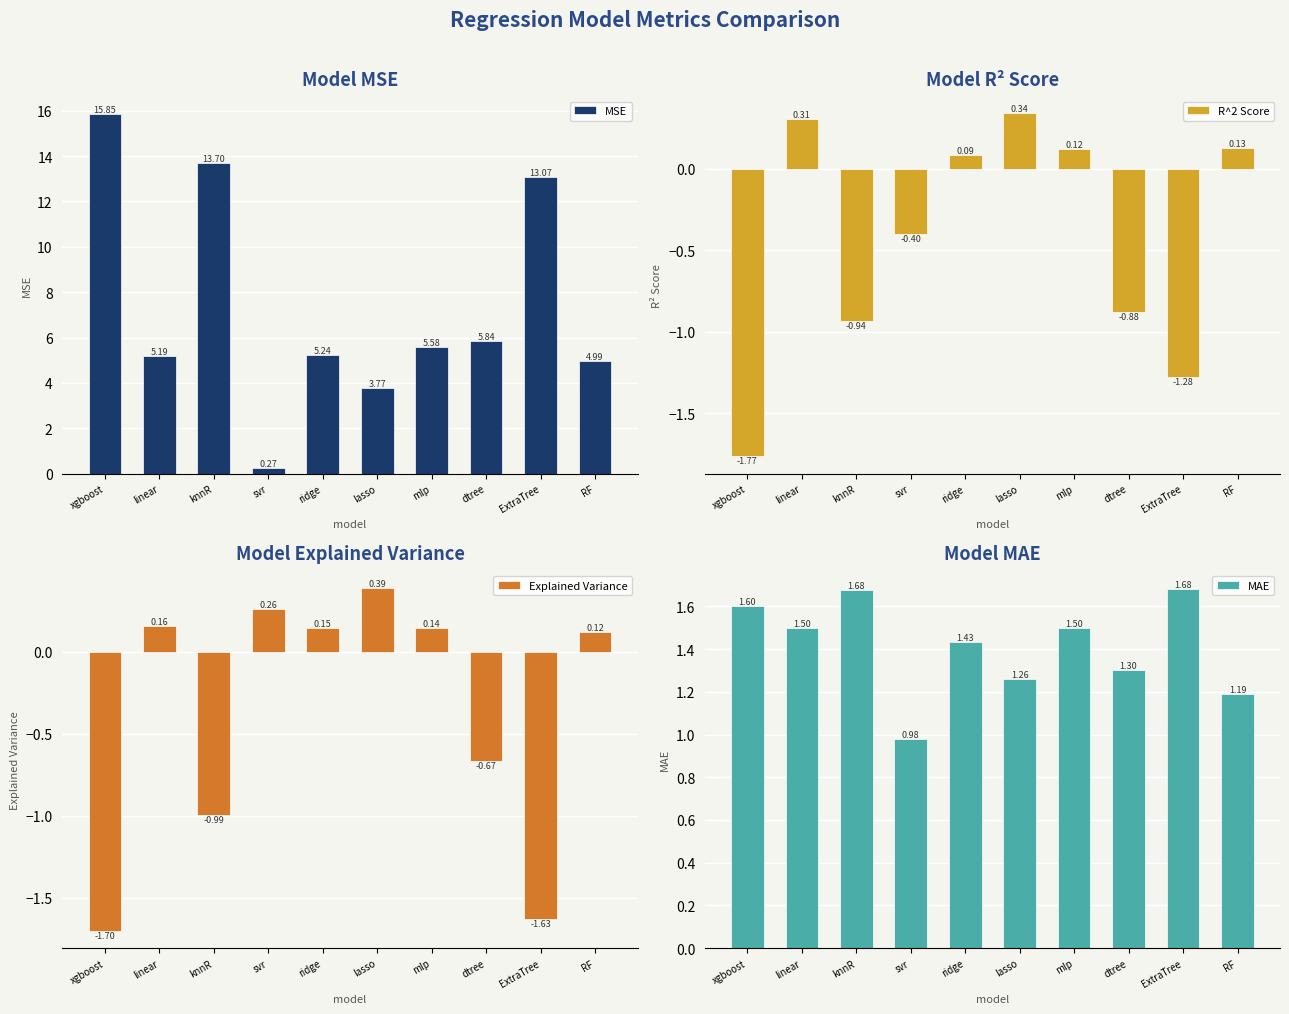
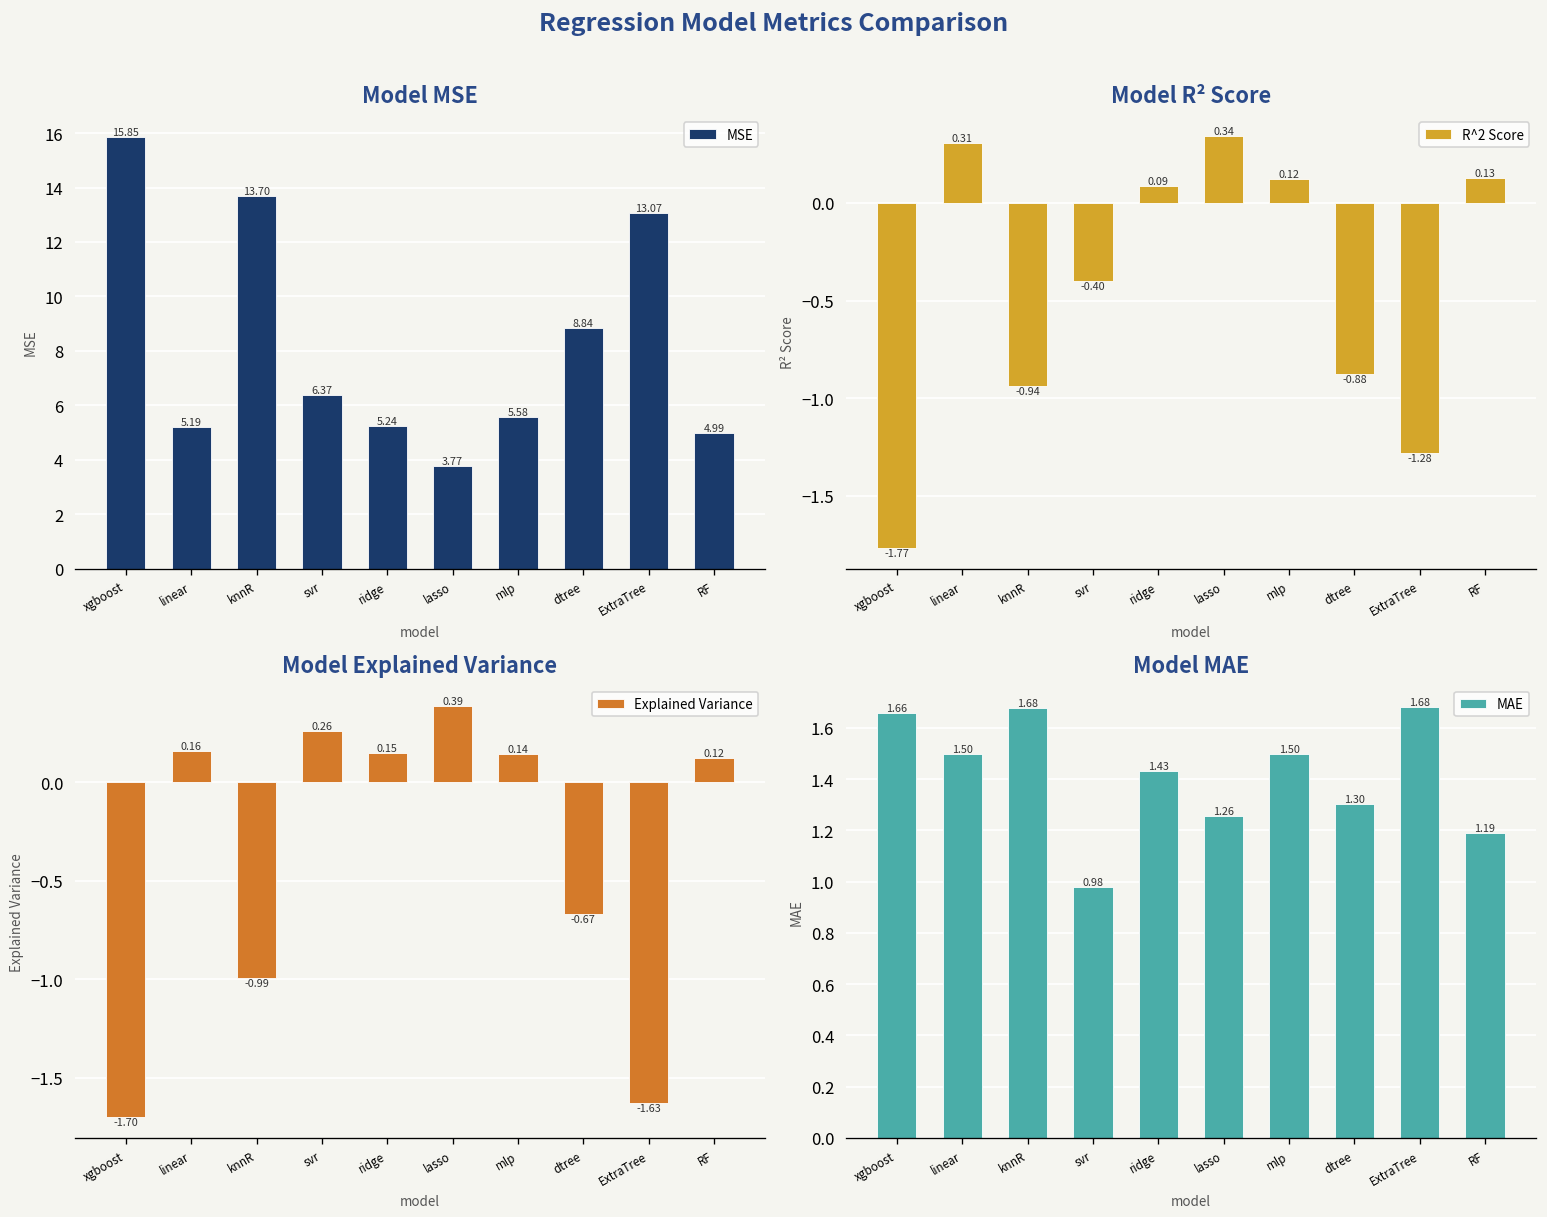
Model MSE, svr: 0.27 -> 6.37
Model MSE, dtree: 5.84 -> 8.84
Model MAE, xgboost: 1.60 -> 1.66
